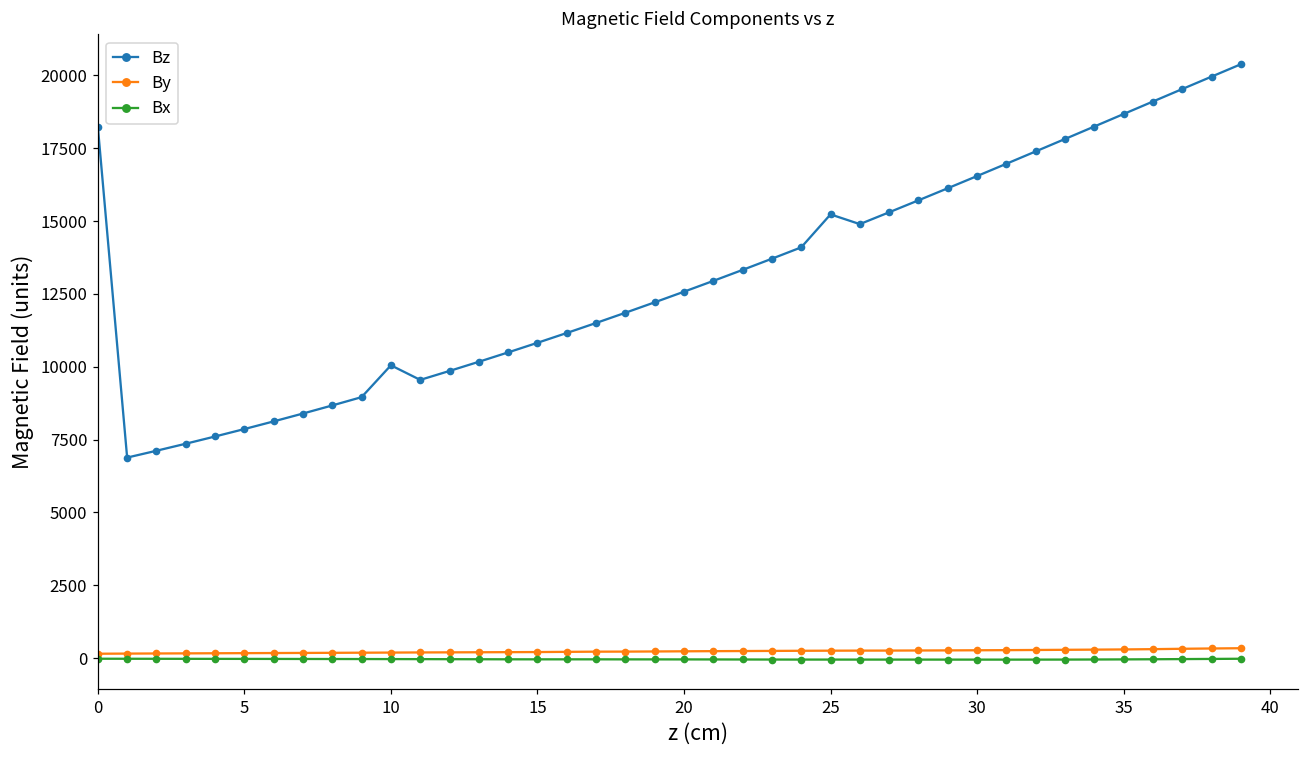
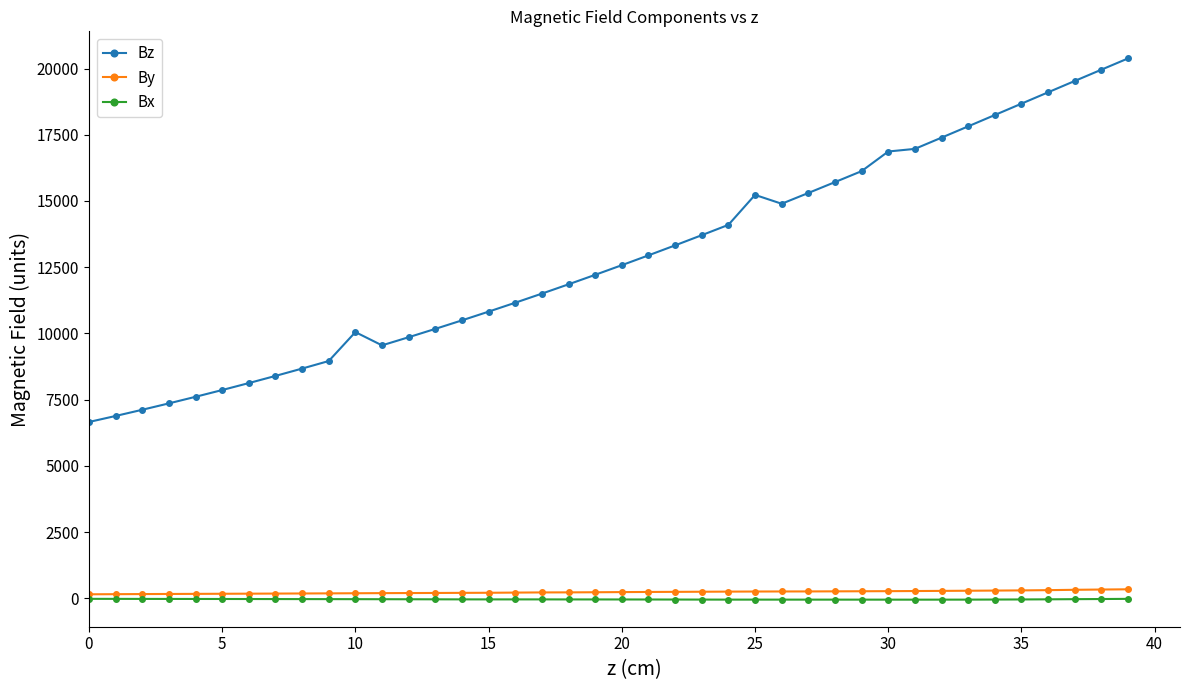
Bz, 0: 18200 -> 6700
Bz, 30: 16500 -> 16900
